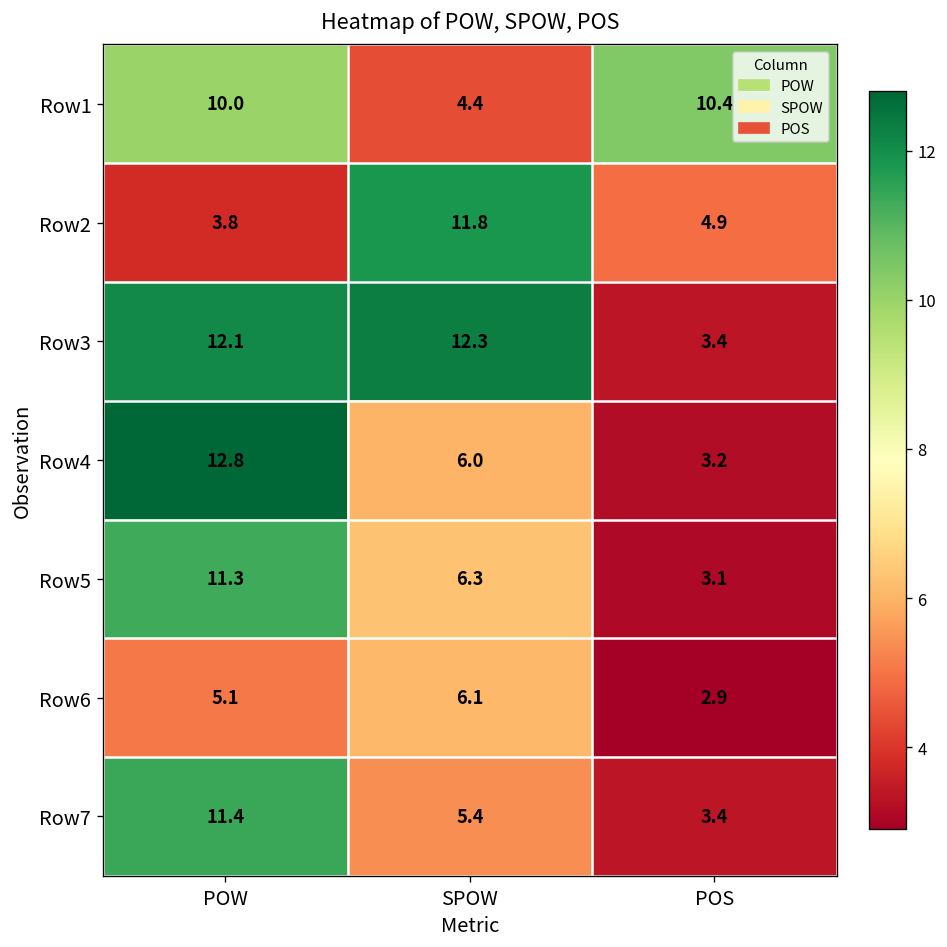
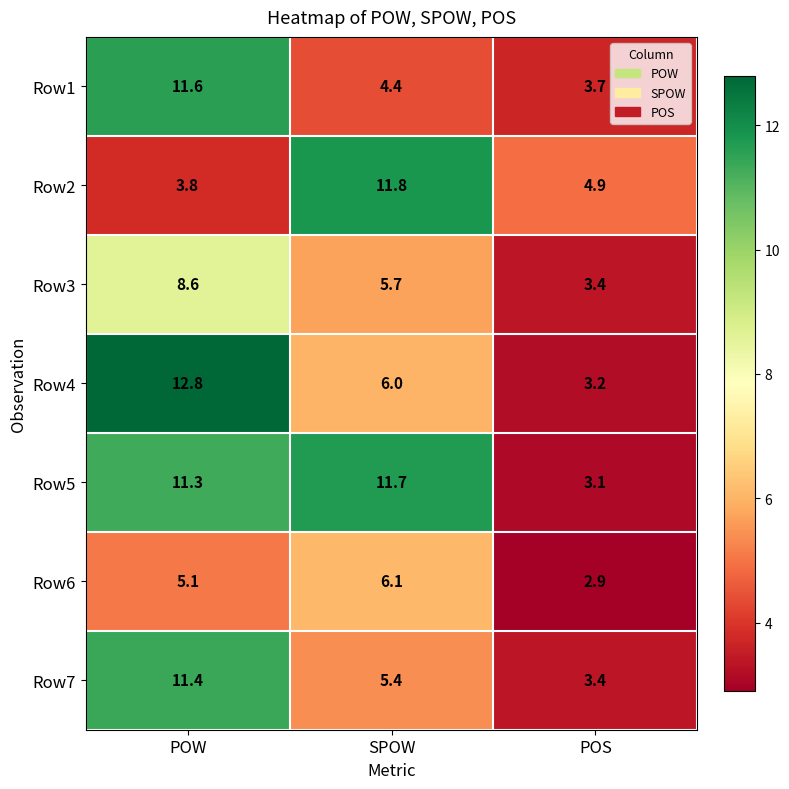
Row1, POW: 10.0 -> 11.6
Row1, POS: 10.4 -> 3.7
Row3, POW: 12.1 -> 8.6
Row3, SPOW: 12.3 -> 5.7
Row5, SPOW: 6.3 -> 11.7
